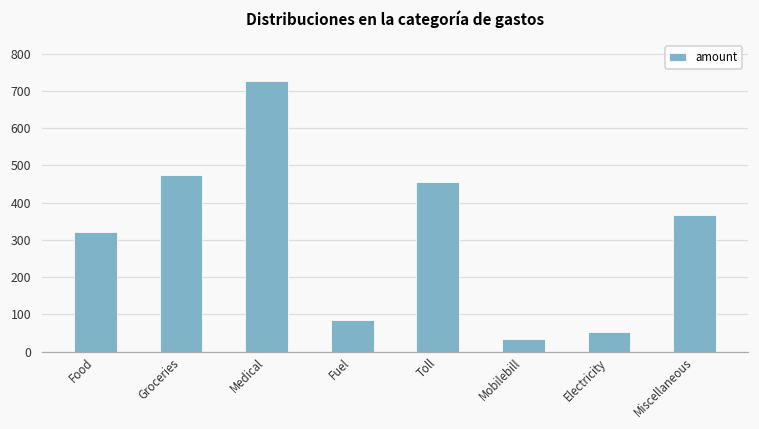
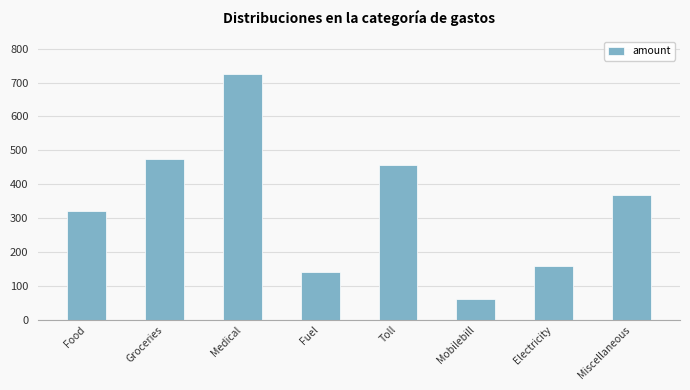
Fuel: 80 -> 140
Mobilebill: 30 -> 60
Electricity: 50 -> 160
